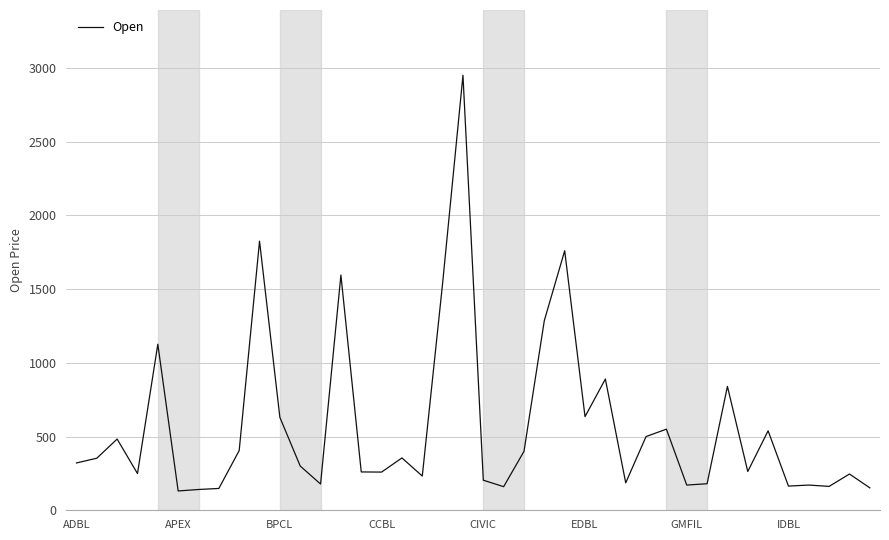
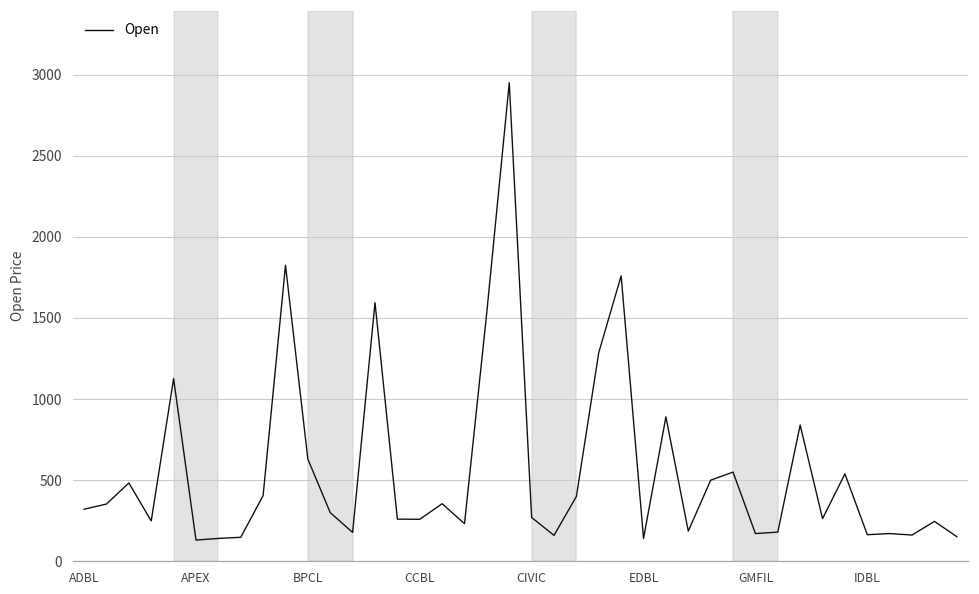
CIVIC: 200 -> 270
EDBL: 640 -> 140
